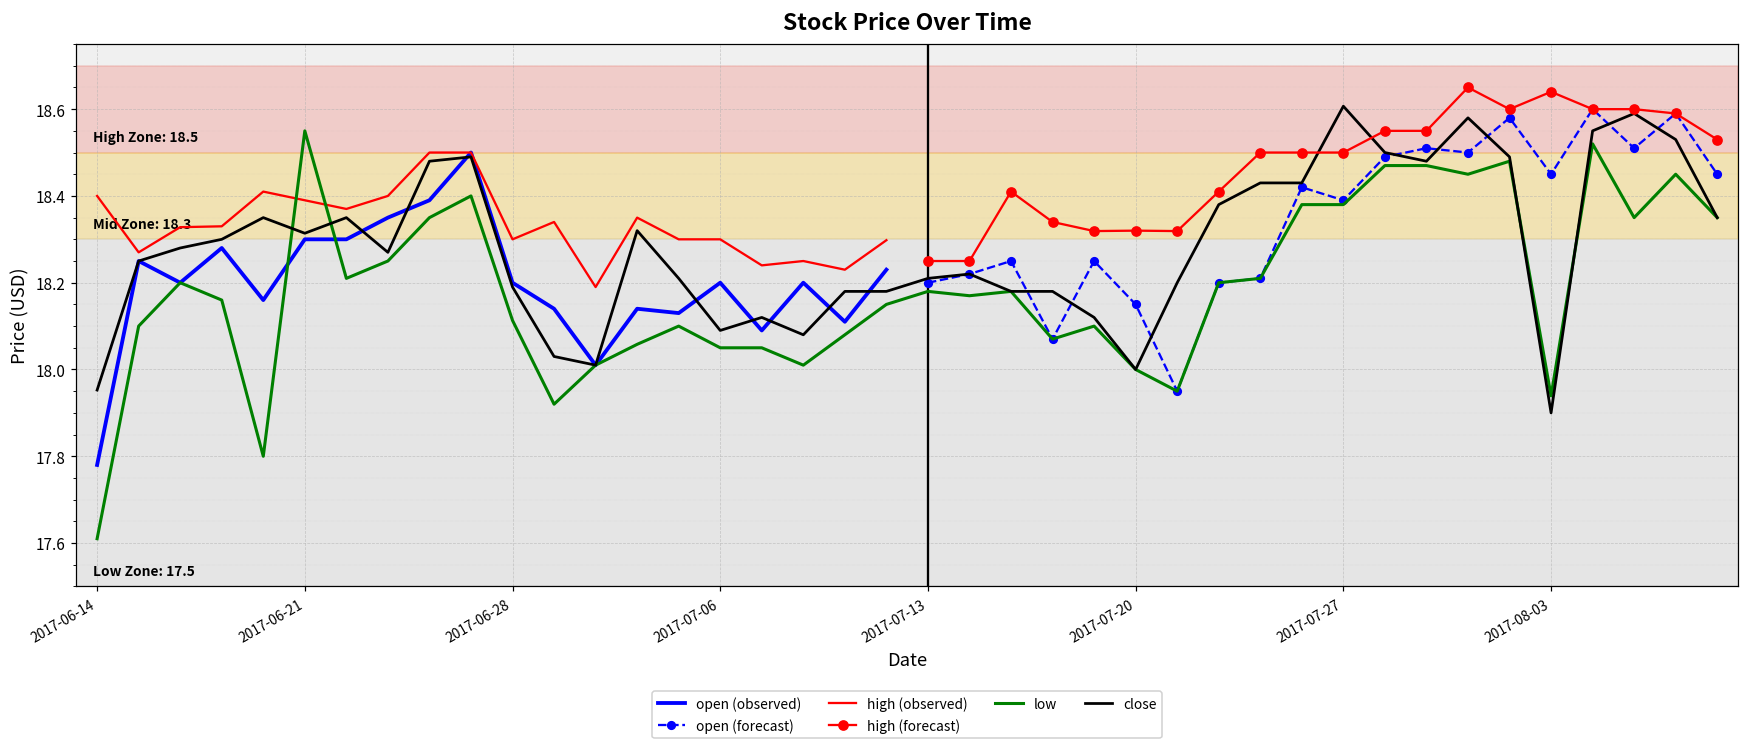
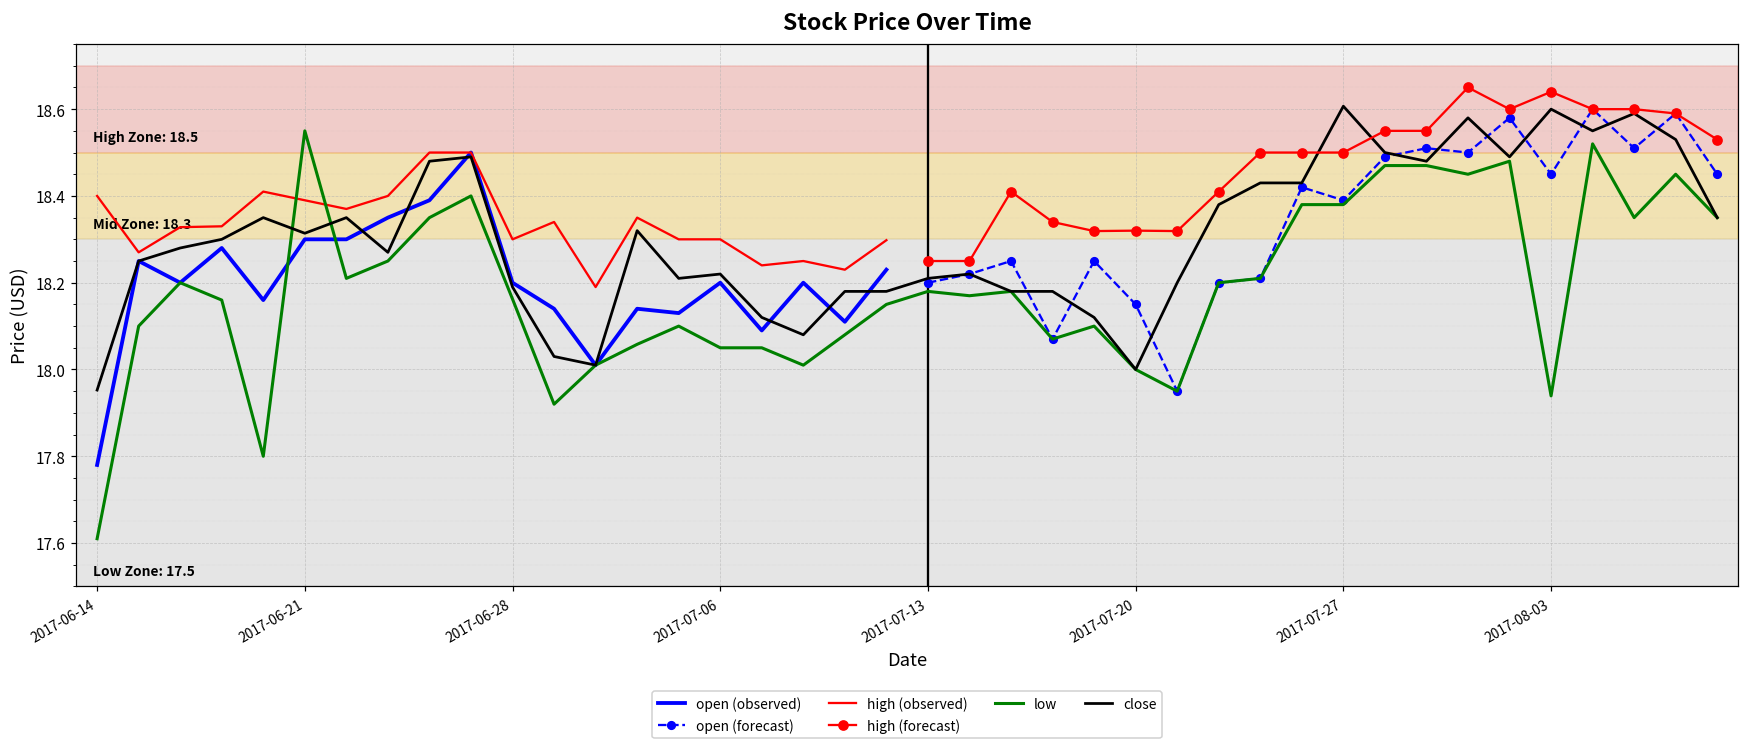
low, 2017-06-28: 18.11 -> 18.16
close, 2017-07-06: 18.09 -> 18.22
close, 2017-08-03: 17.9 -> 18.6
